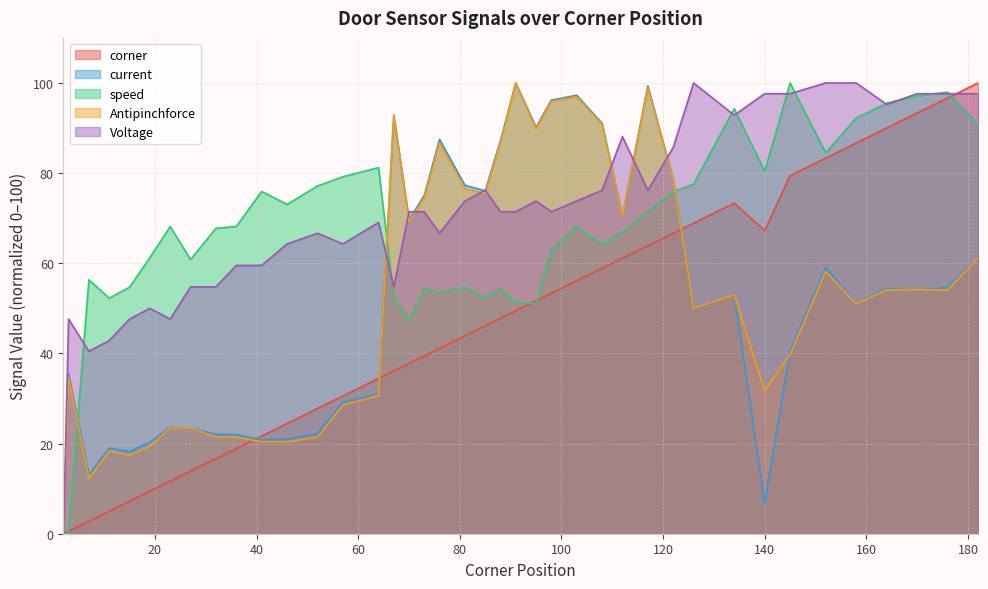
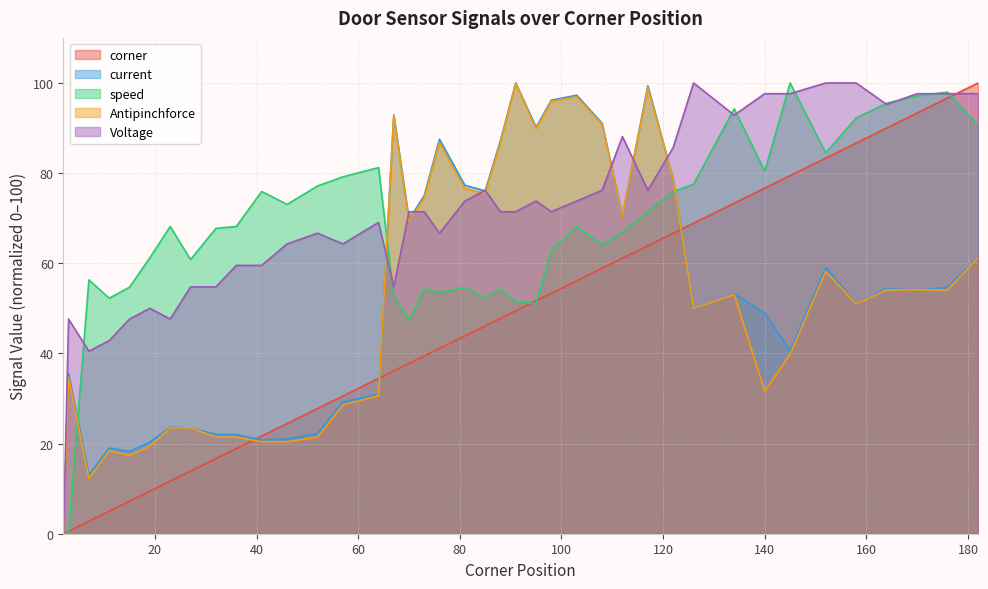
corner, 140: 67 -> 77
current, 140: 7 -> 49
